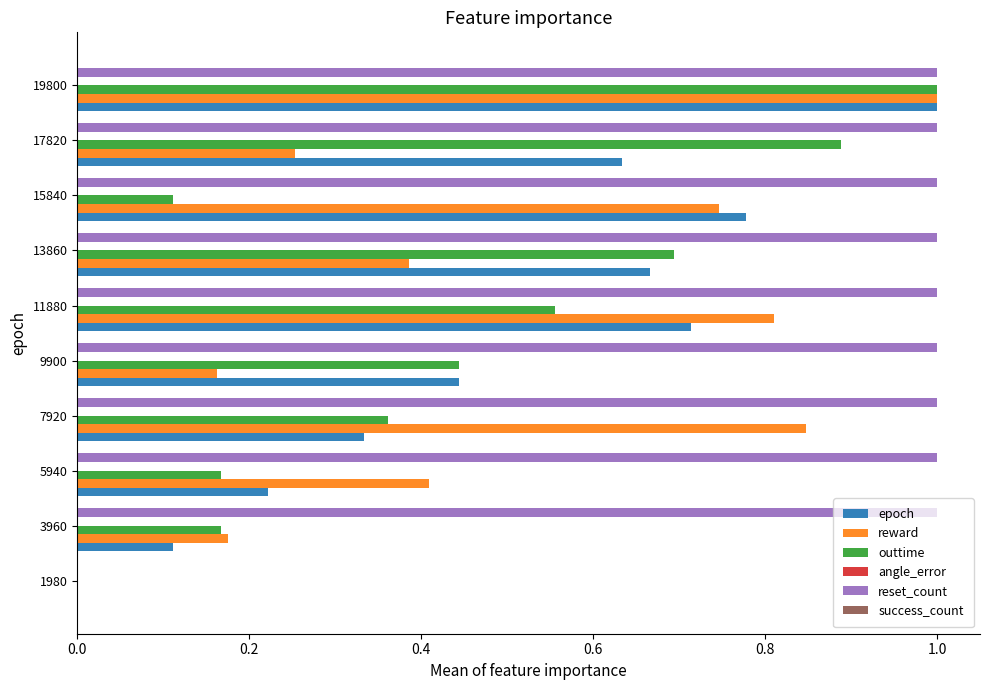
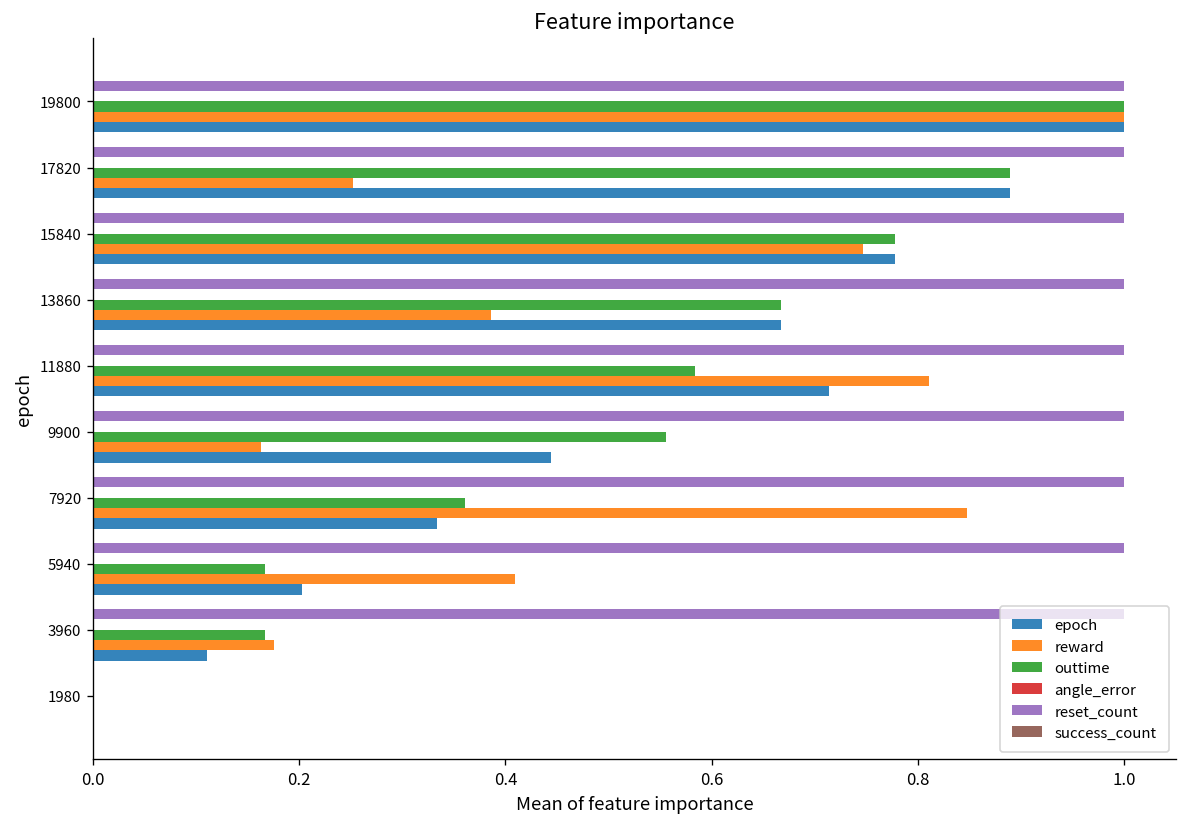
epoch, 17820: 0.63 -> 0.89
outtime, 15840: 0.11 -> 0.78
outtime, 13860: 0.69 -> 0.67
outtime, 11880: 0.56 -> 0.58
outtime, 9900: 0.44 -> 0.56
epoch, 5940: 0.22 -> 0.20
